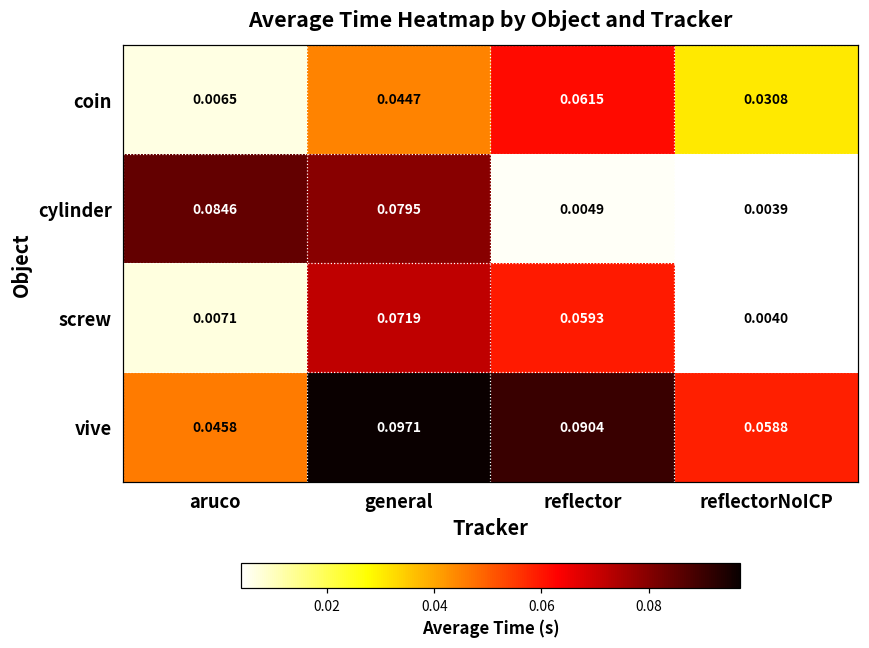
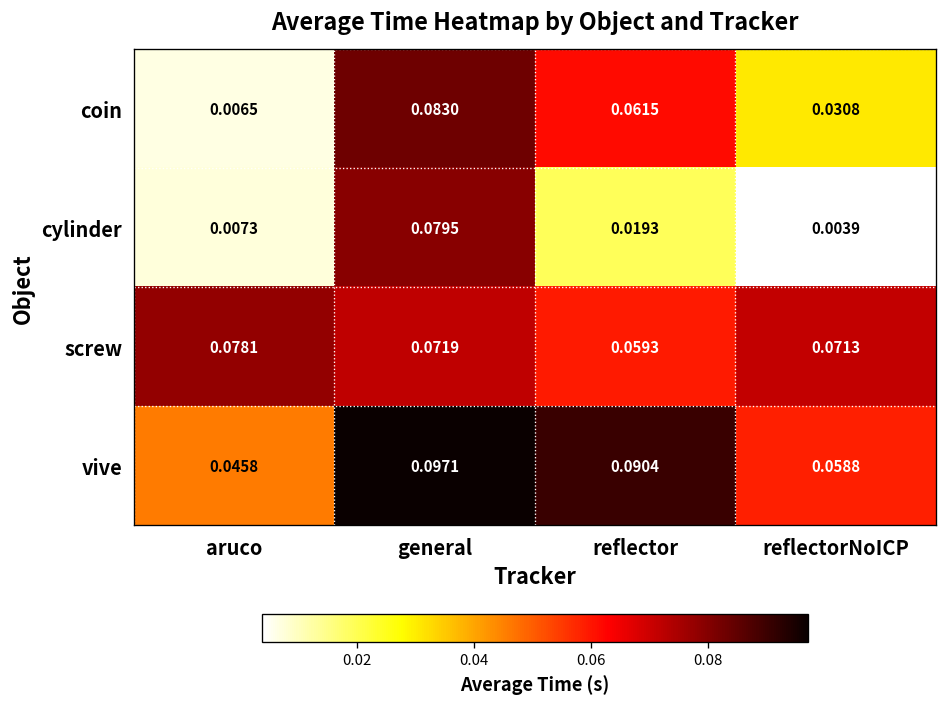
coin, general: 0.0447 -> 0.0830
cylinder, aruco: 0.0846 -> 0.0073
cylinder, reflector: 0.0049 -> 0.0193
screw, aruco: 0.0071 -> 0.0781
screw, reflectorNoICP: 0.0040 -> 0.0713
